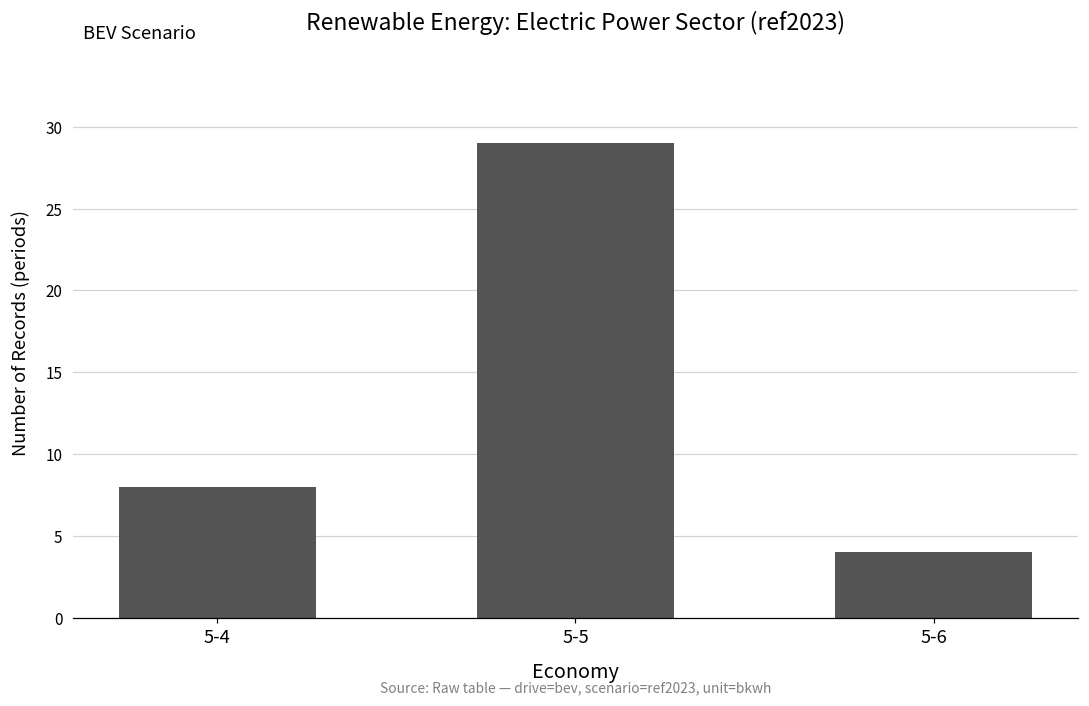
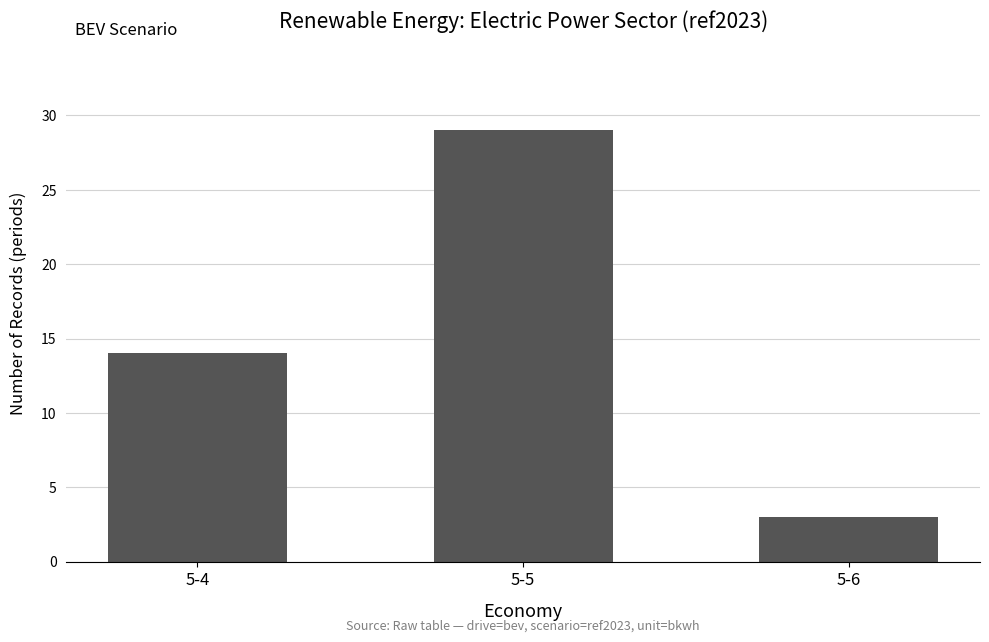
5-4: 8 -> 14
5-6: 4 -> 3
